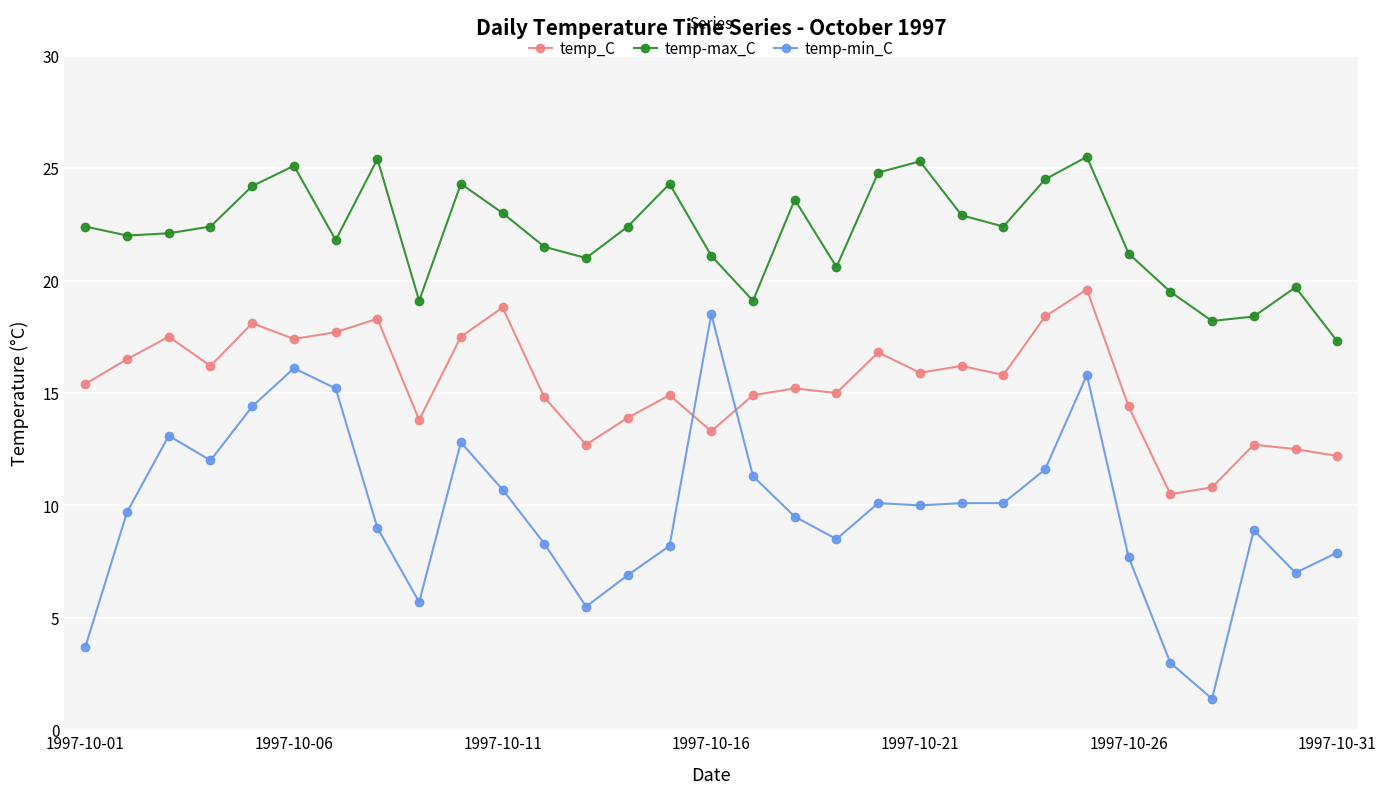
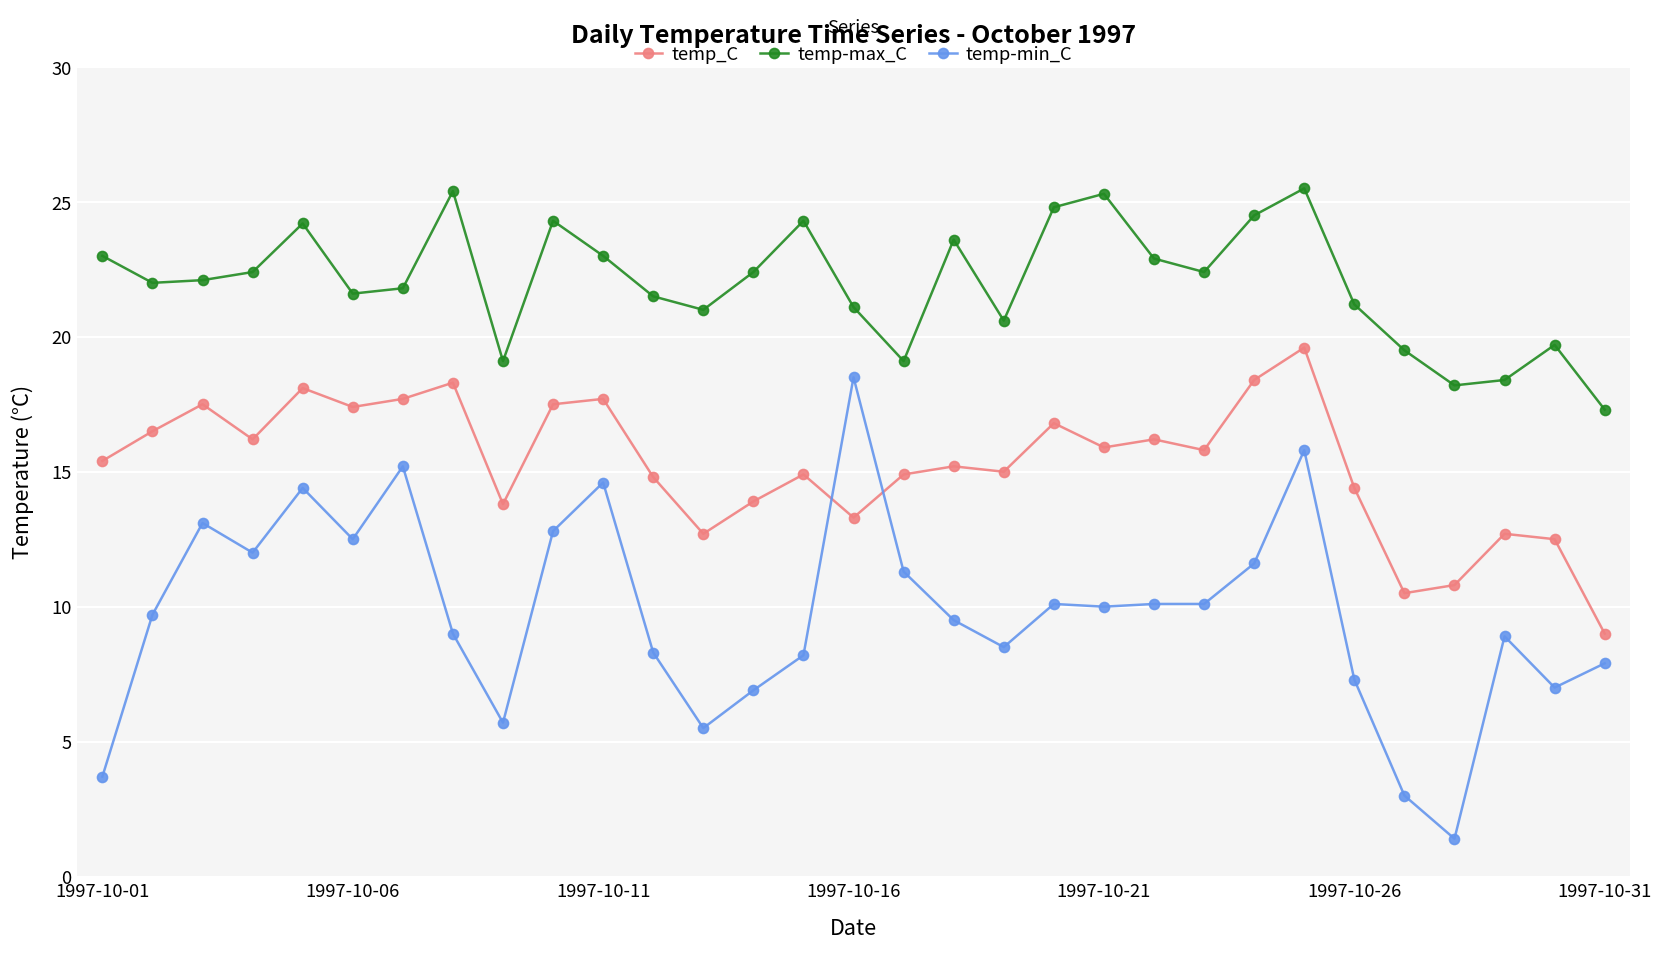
temp-max_C, 1997-10-01: 22.4 -> 23.0
temp-max_C, 1997-10-06: 25.1 -> 21.6
temp-min_C, 1997-10-06: 16.1 -> 12.5
temp_C, 1997-10-11: 18.8 -> 17.7
temp-min_C, 1997-10-11: 10.7 -> 14.6
temp-min_C, 1997-10-26: 7.7 -> 7.3
temp_C, 1997-10-31: 12.2 -> 9.0
